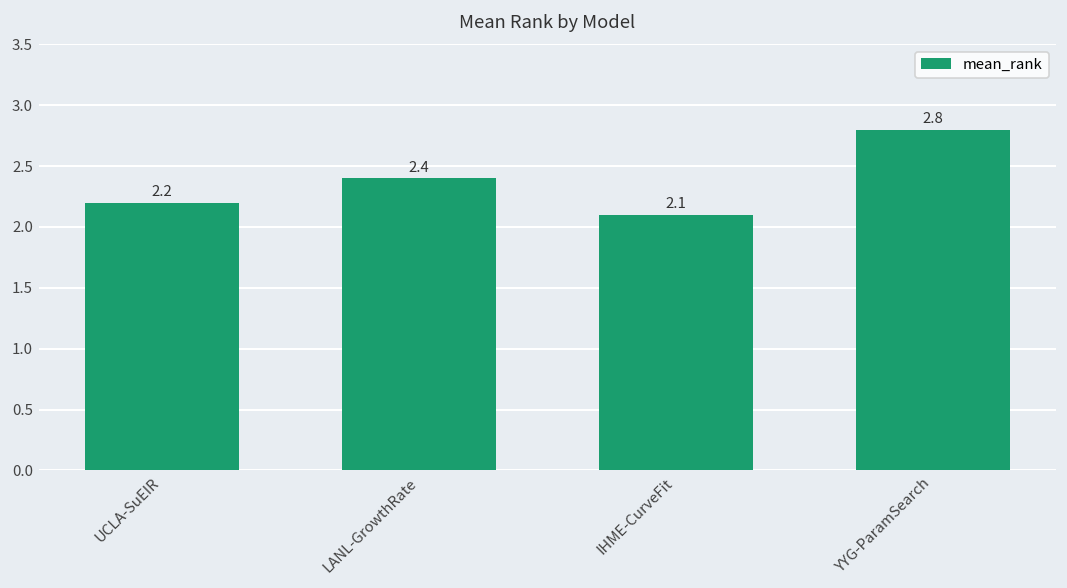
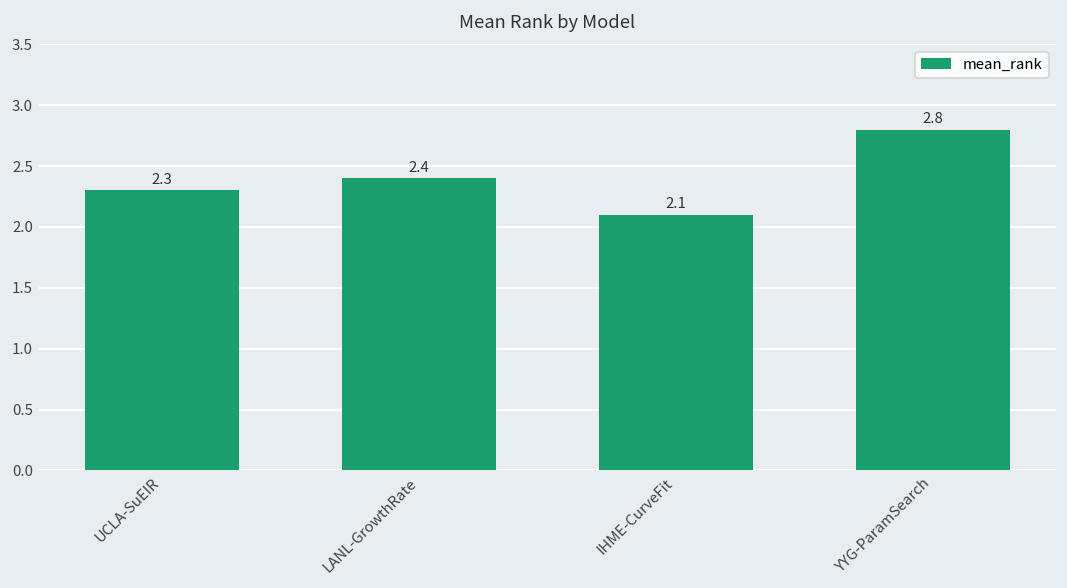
UCLA-SuEIR: 2.2 -> 2.3
